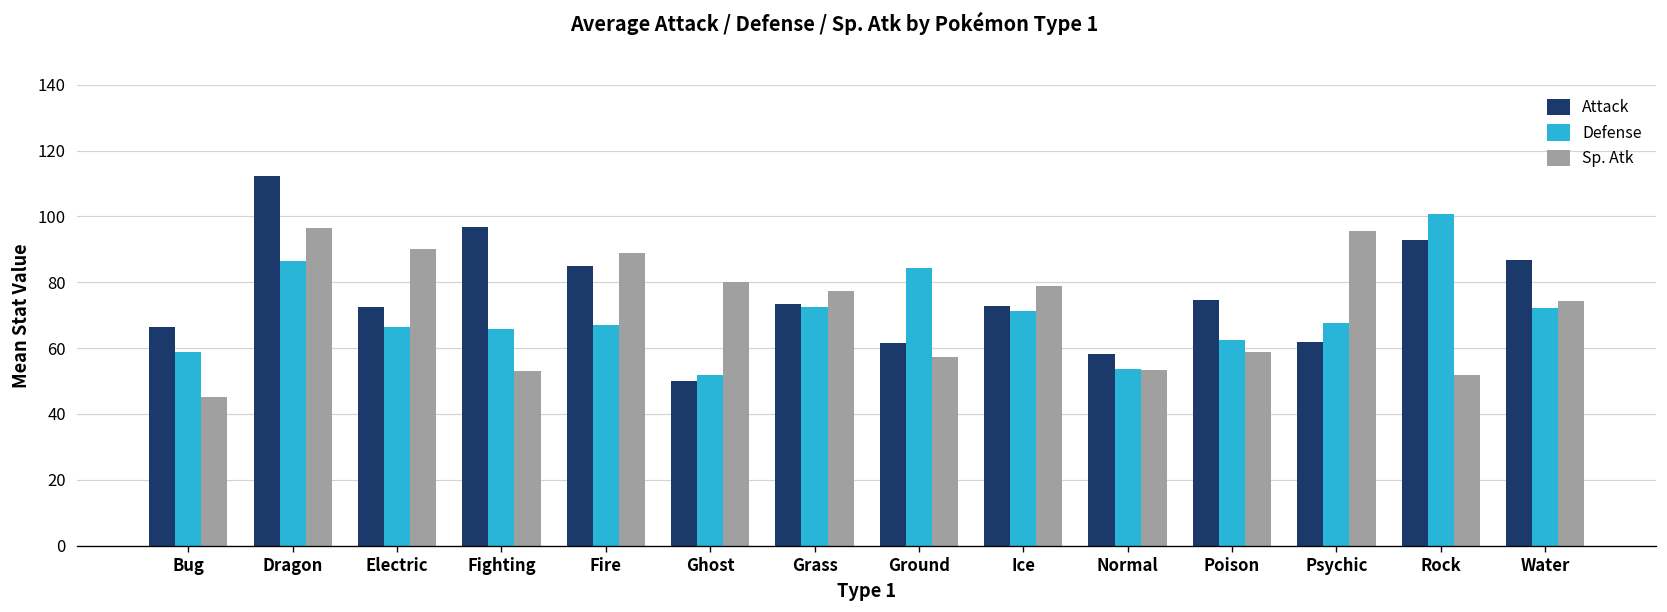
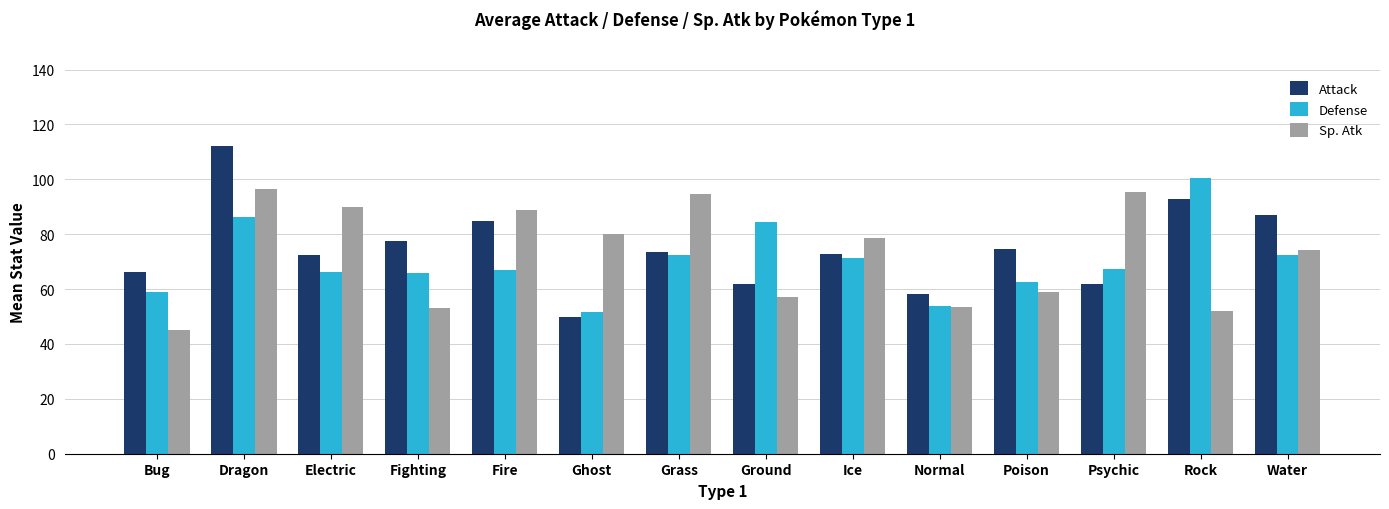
Attack, Fighting: 97 -> 77
Sp. Atk, Grass: 78 -> 95
